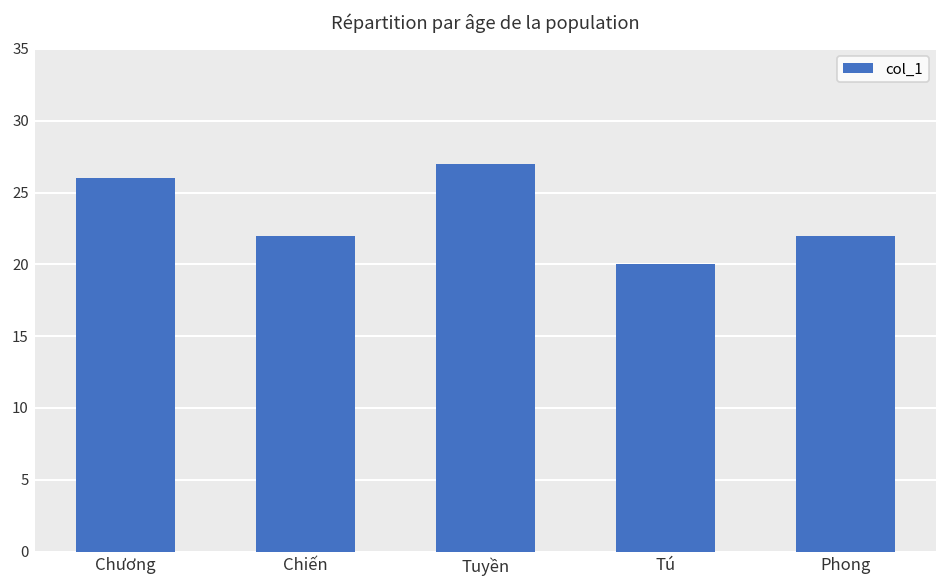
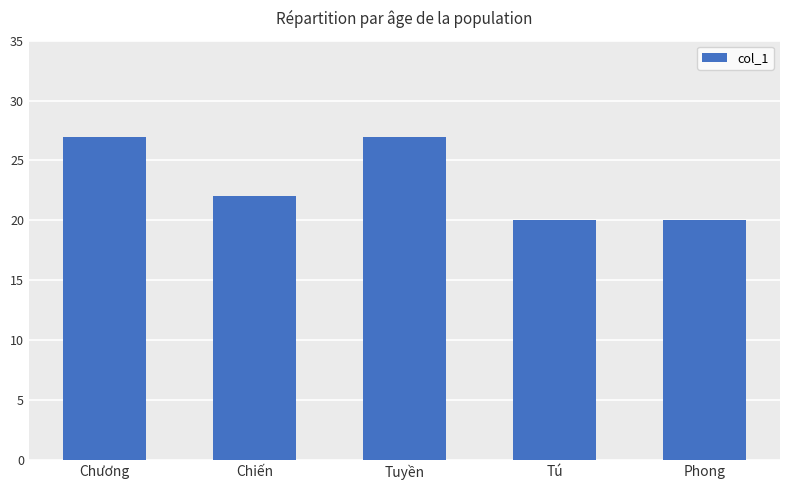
Chương: 26 -> 27
Phong: 22 -> 20
